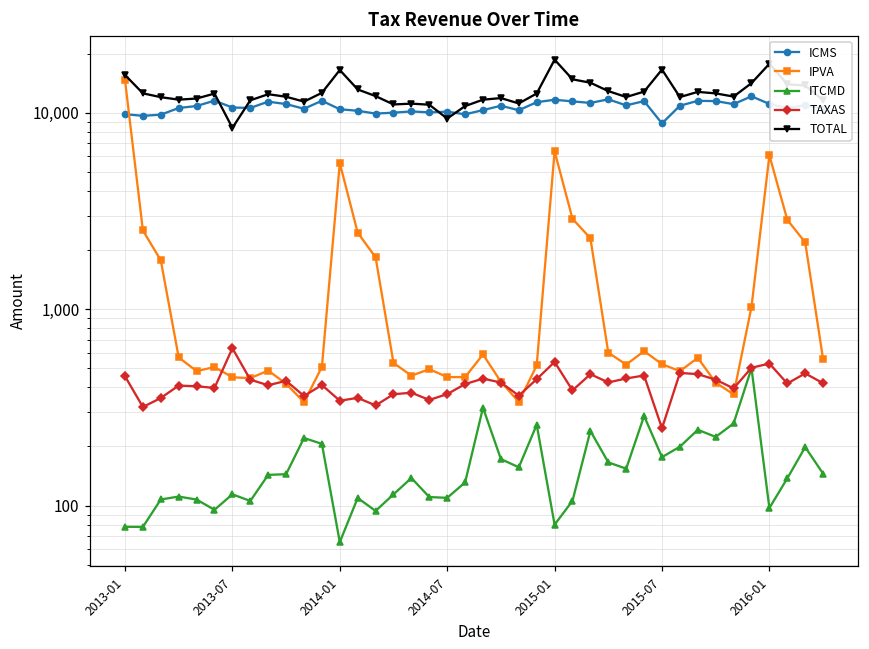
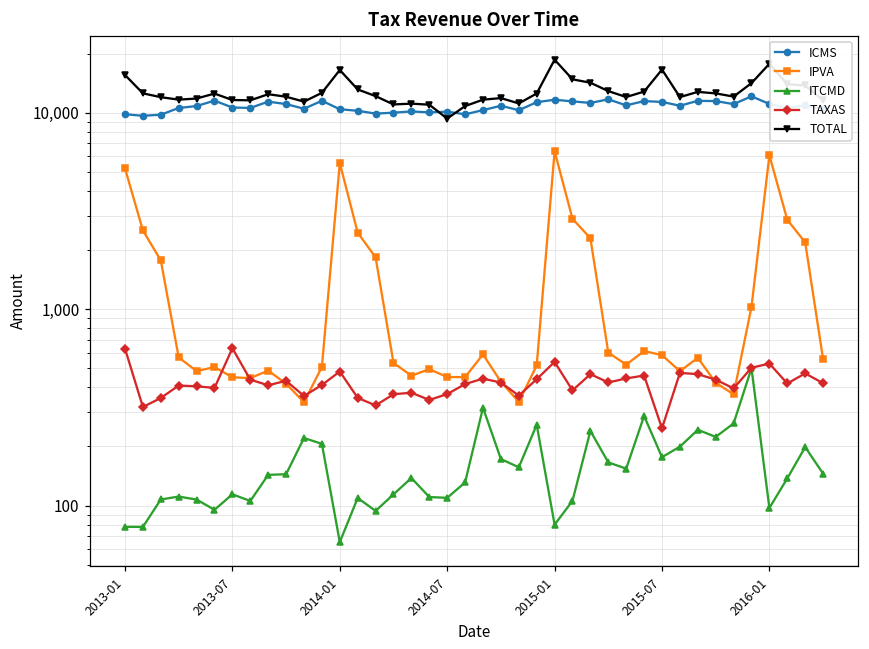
IPVA, 2013-01: 15,000 -> 5,200
TAXAS, 2013-01: 460 -> 630
TOTAL, 2013-07: 8,000 -> 12,000
TAXAS, 2014-01: 340 -> 480
ICMS, 2015-07: 9,000 -> 11,000
IPVA, 2015-07: 530 -> 580
